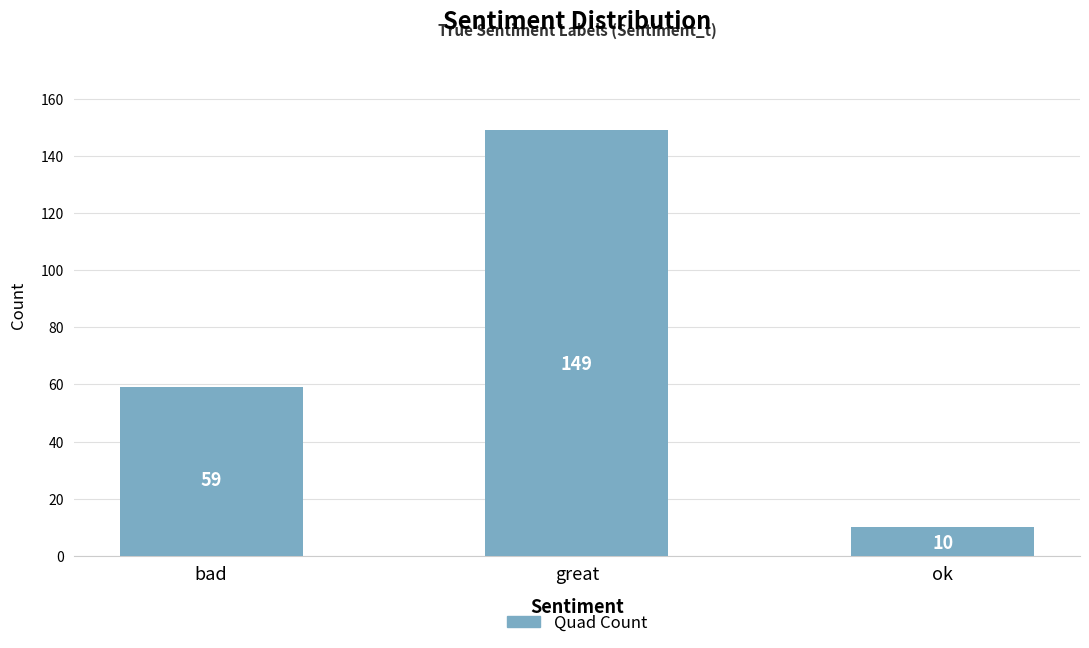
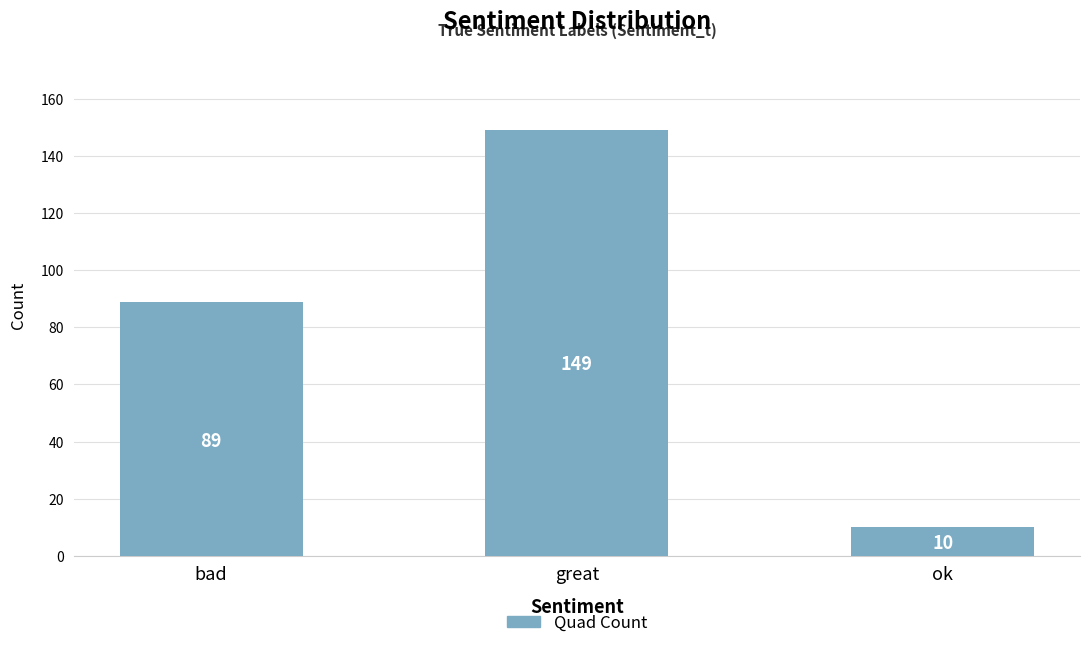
bad: 59 -> 89
